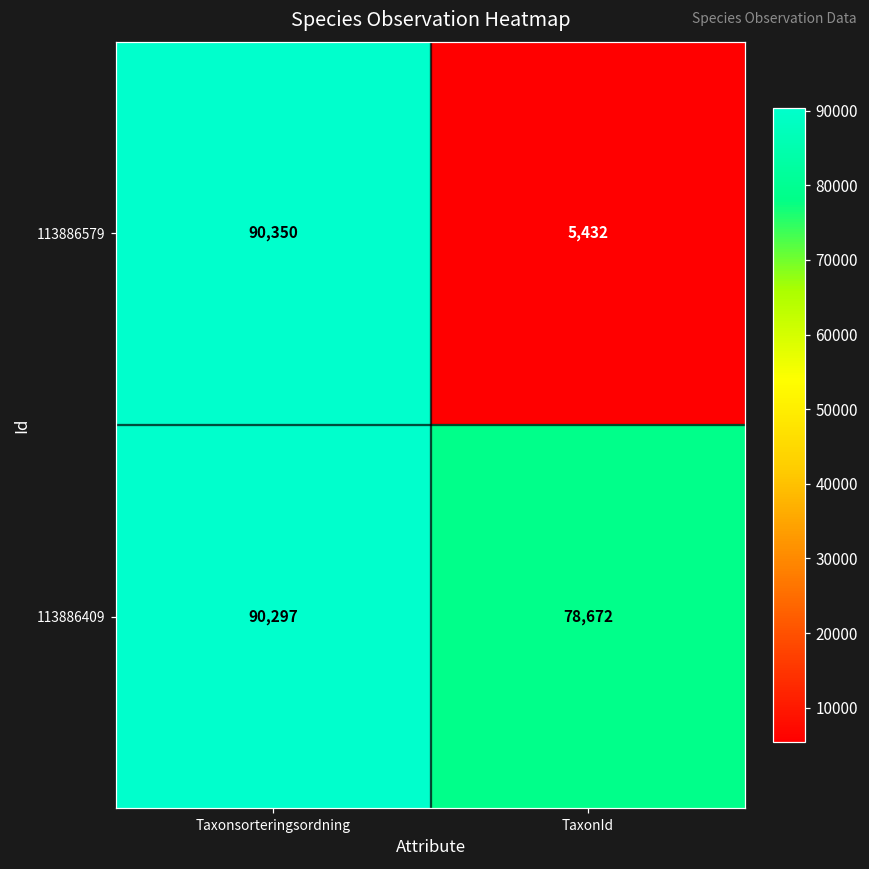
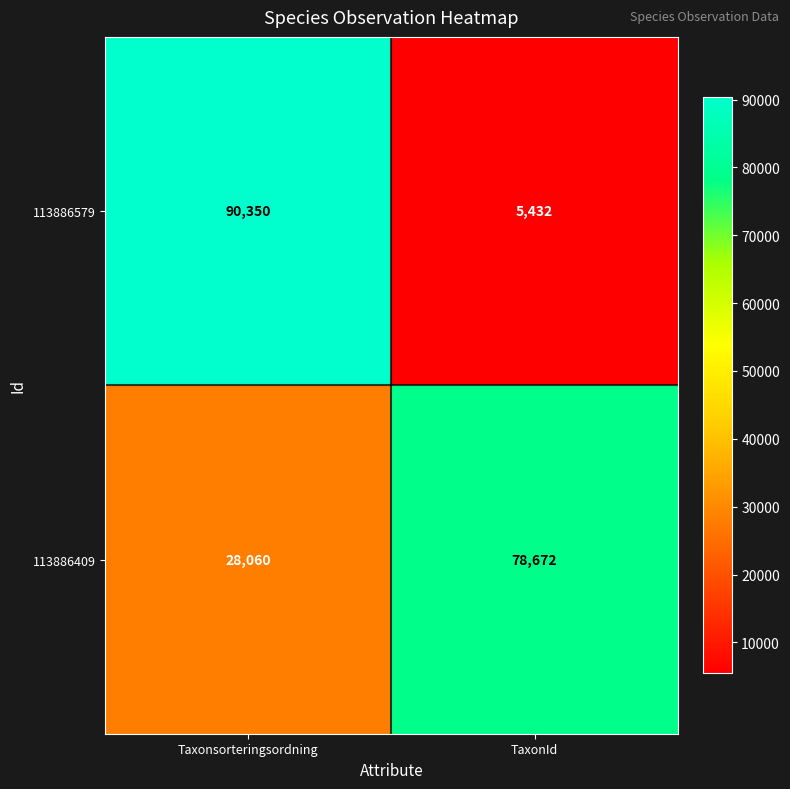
113886409, Taxonsorteringsordning: 90,297 -> 28,060
